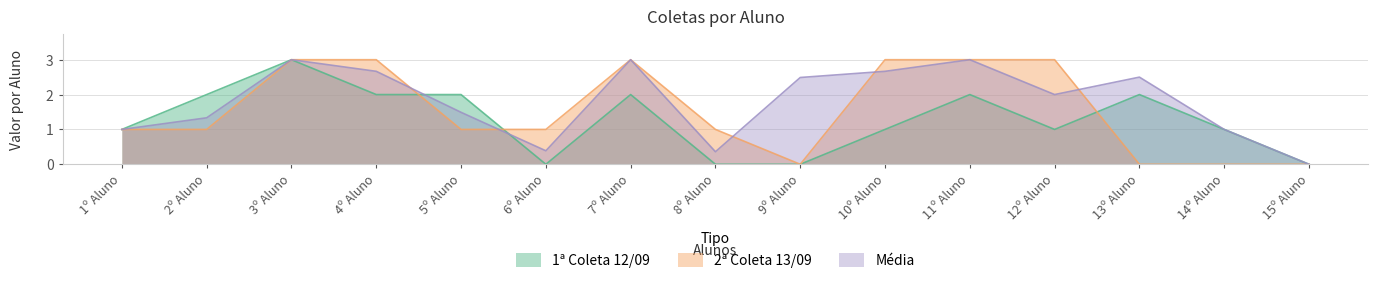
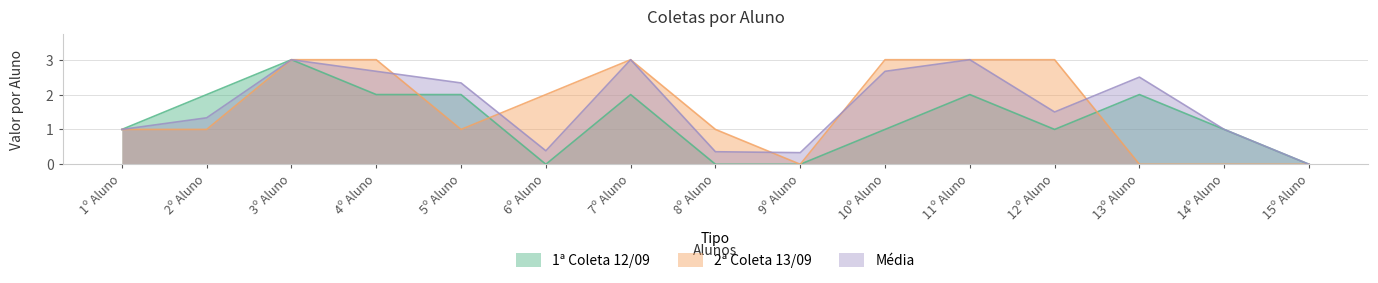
Média, 5º Aluno: 1.5 -> 2.3
2ª Coleta 13/09, 6º Aluno: 1 -> 2
Média, 9º Aluno: 2.5 -> 0.3
Média, 12º Aluno: 2.0 -> 1.5
